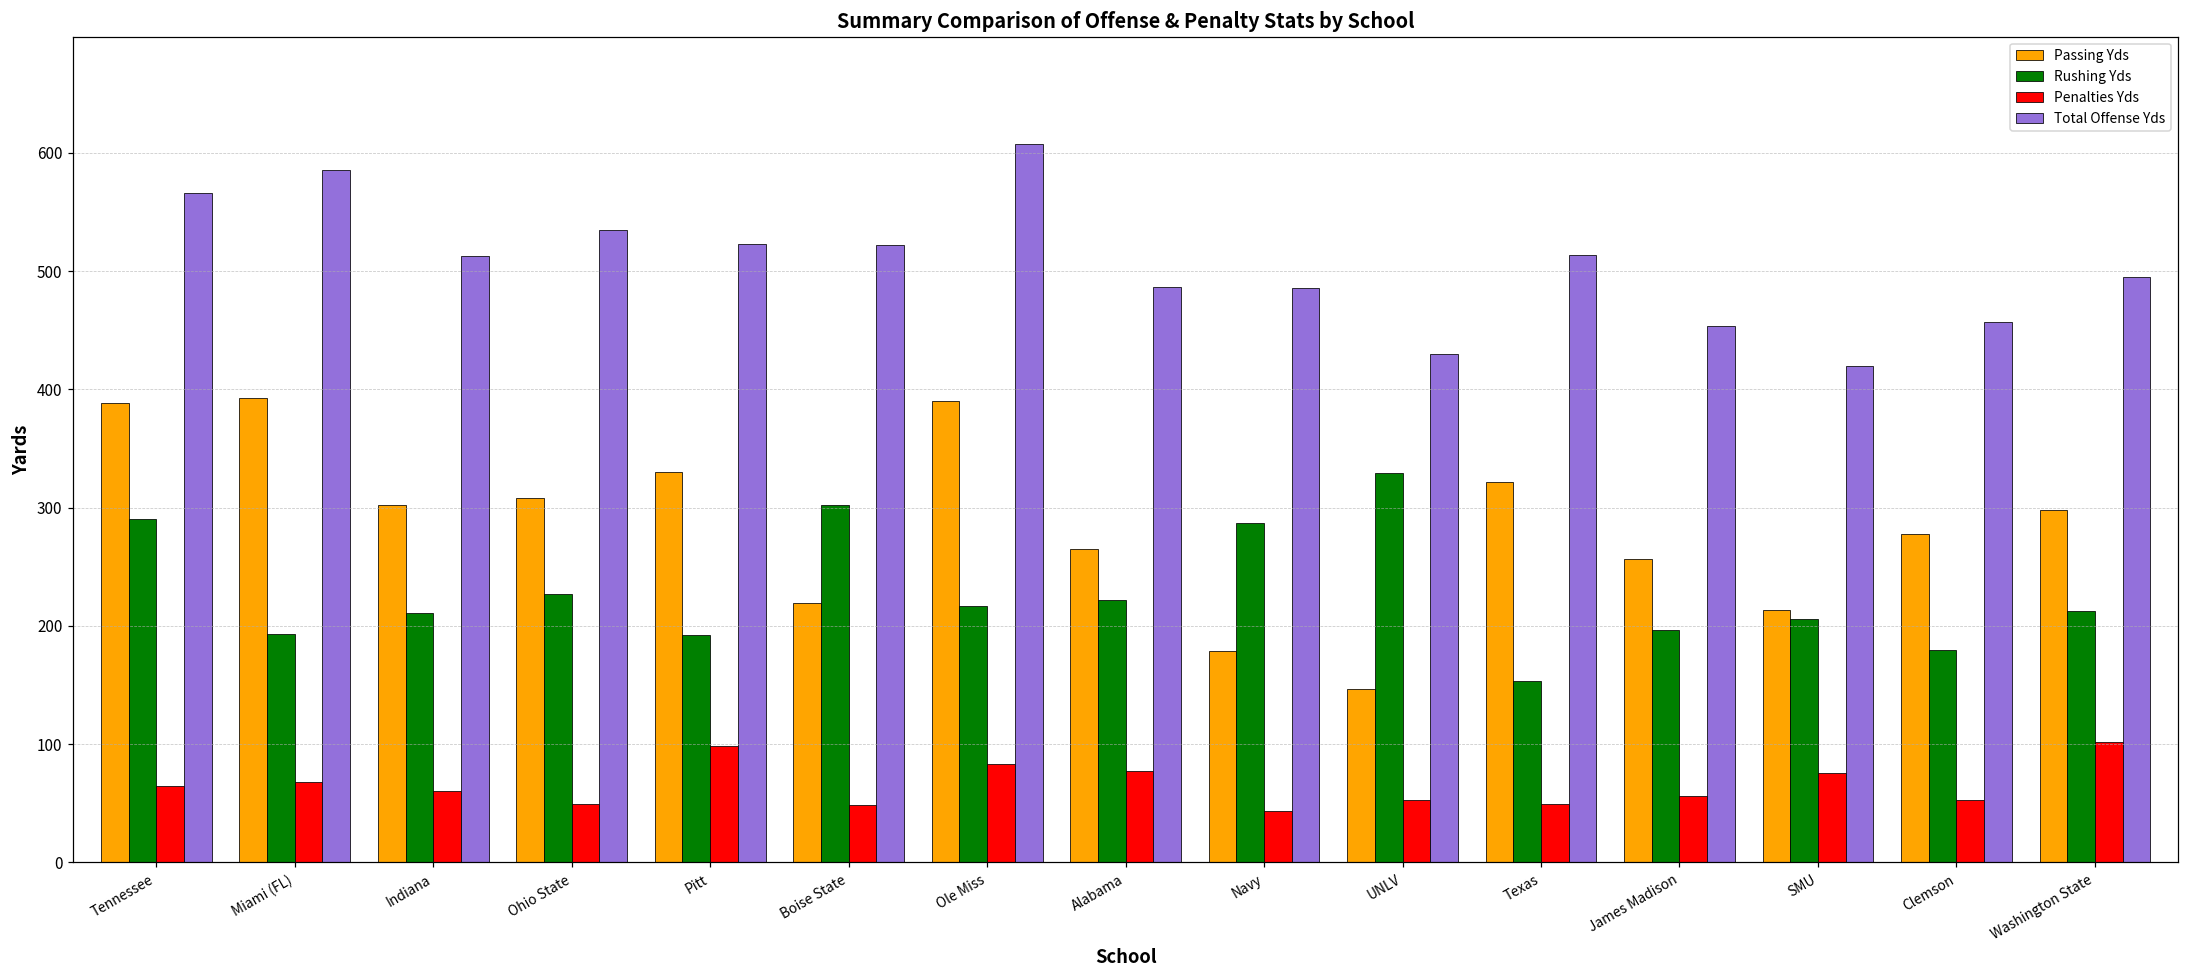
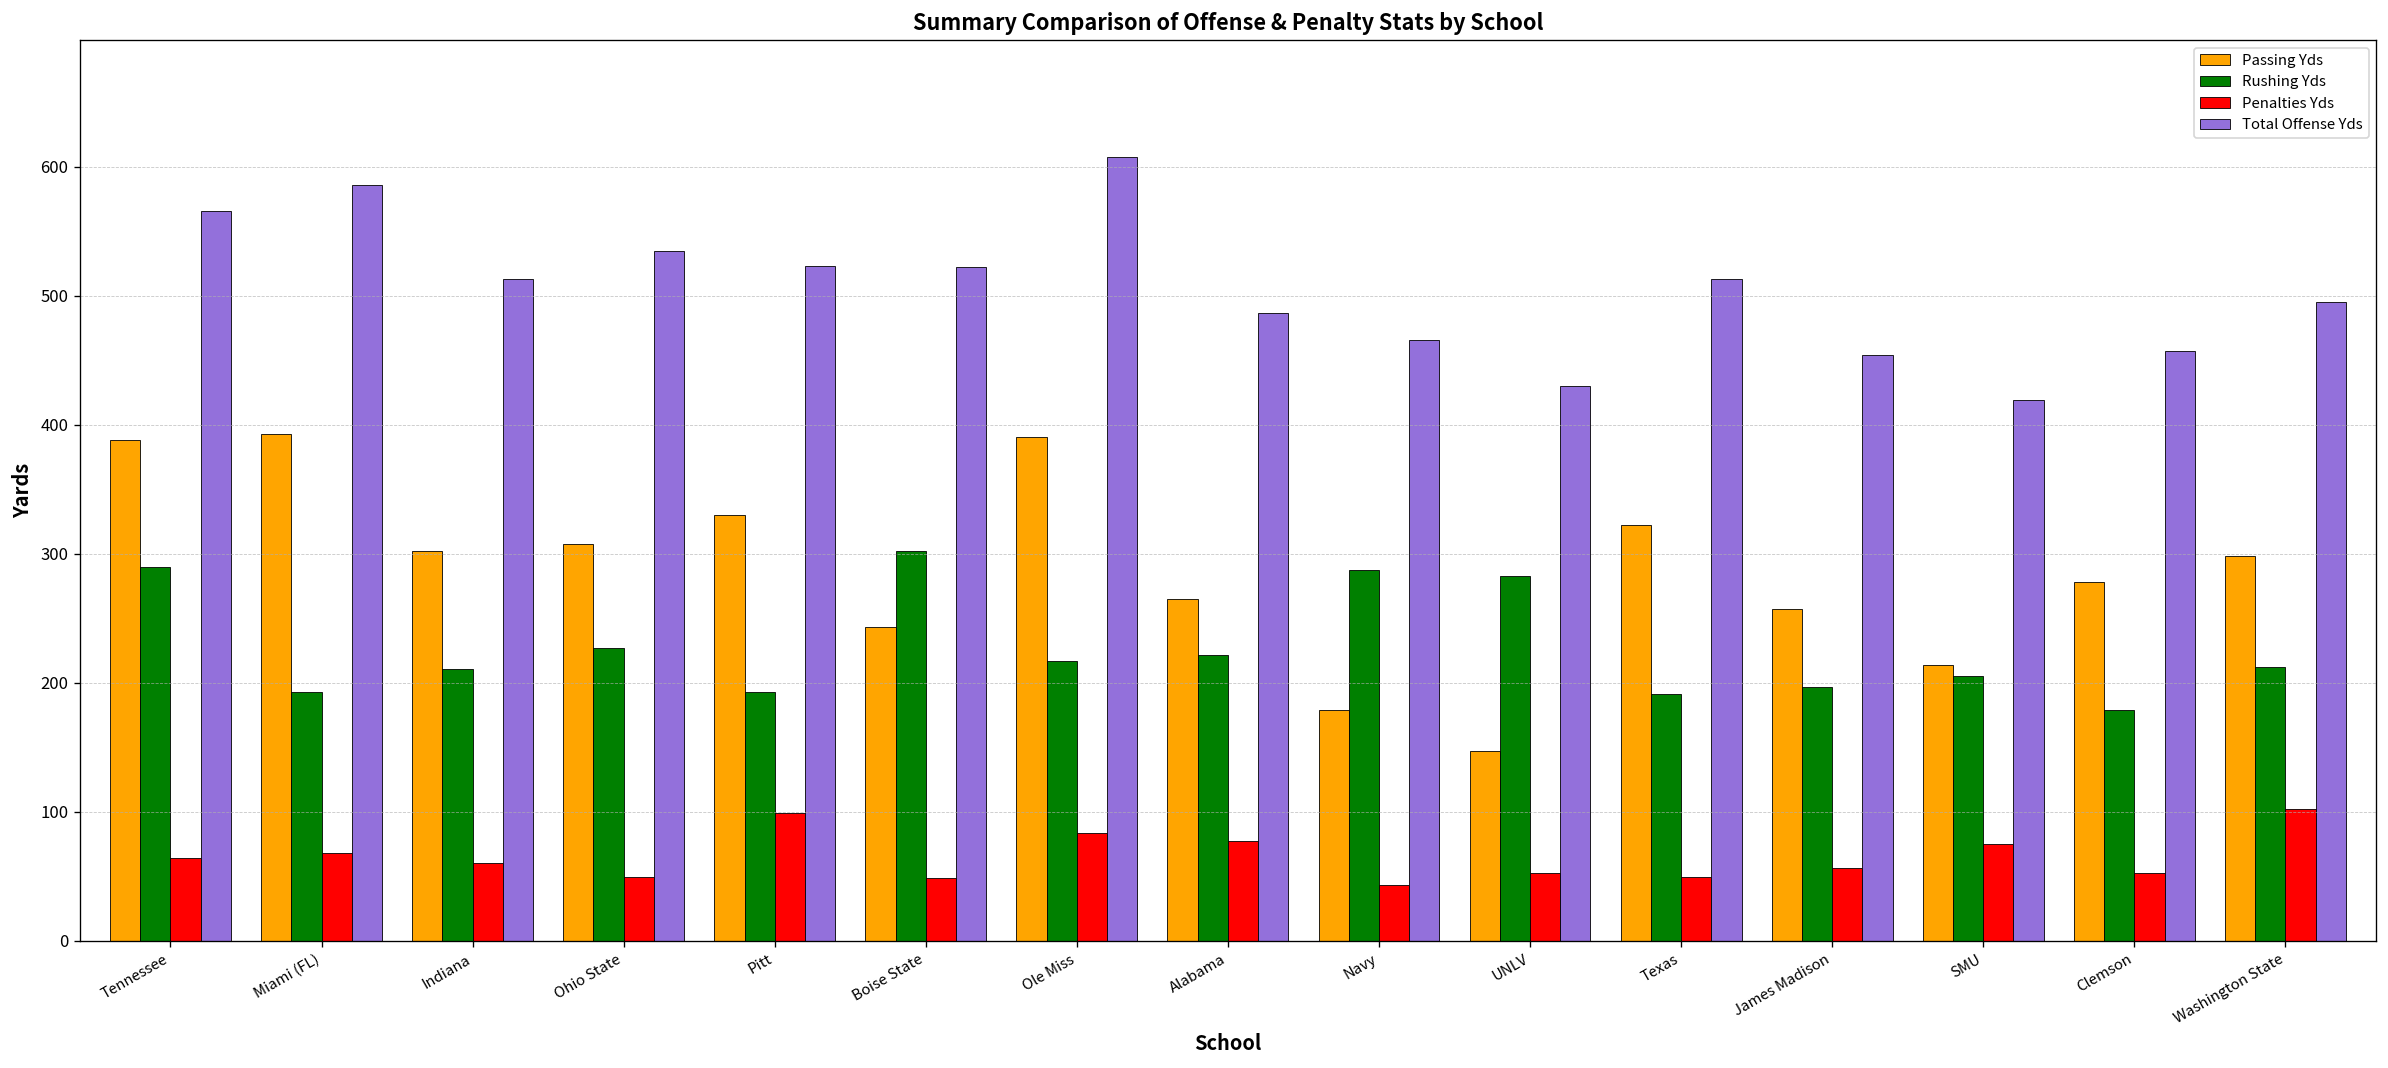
Passing Yds, Boise State: 220 -> 243
Total Offense Yds, Navy: 486 -> 466
Rushing Yds, UNLV: 329 -> 283
Rushing Yds, Texas: 154 -> 191
